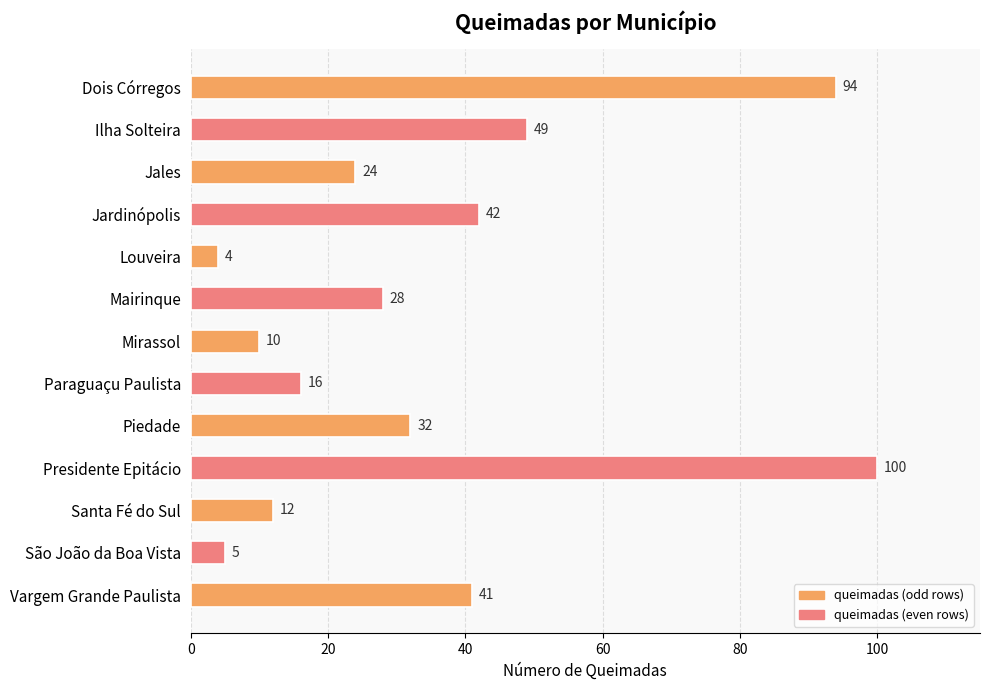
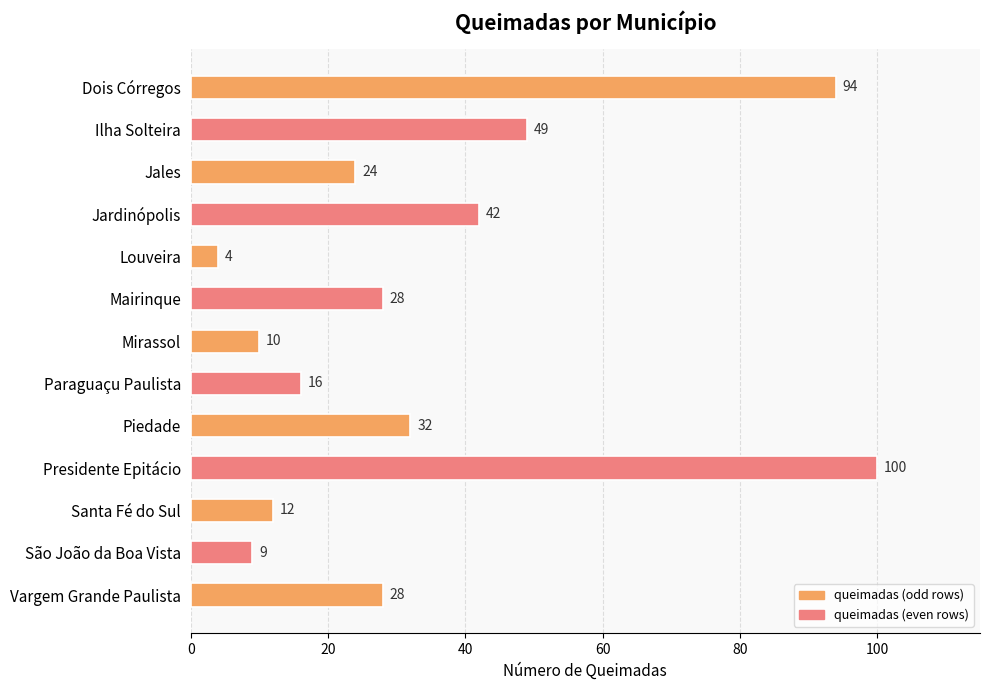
São João da Boa Vista: 5 -> 9
Vargem Grande Paulista: 41 -> 28
